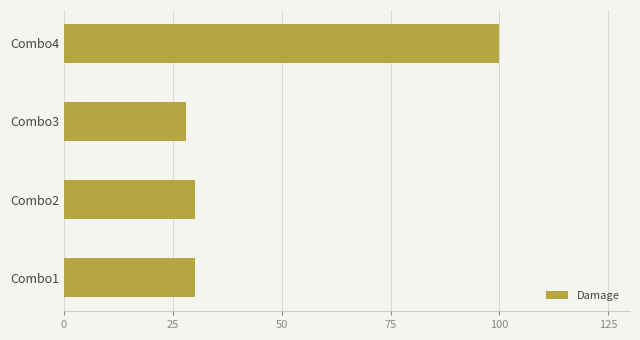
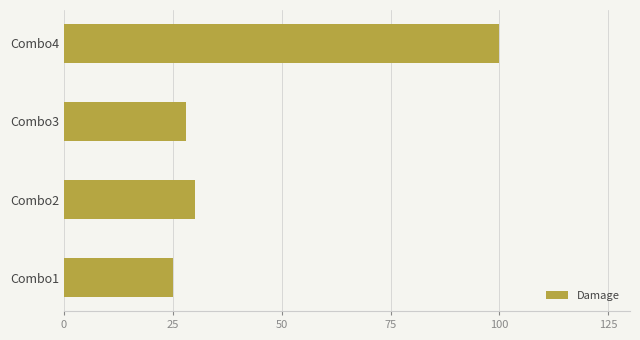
Combo1: 30 -> 25
